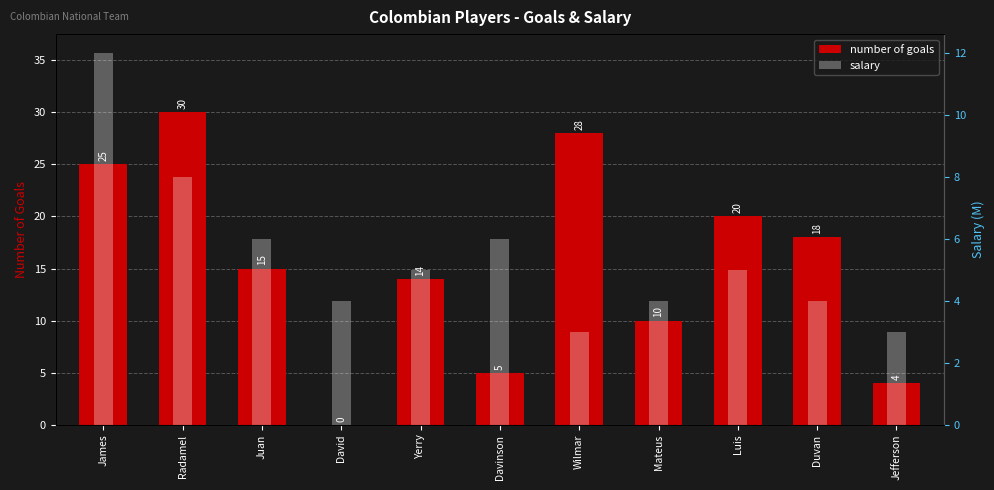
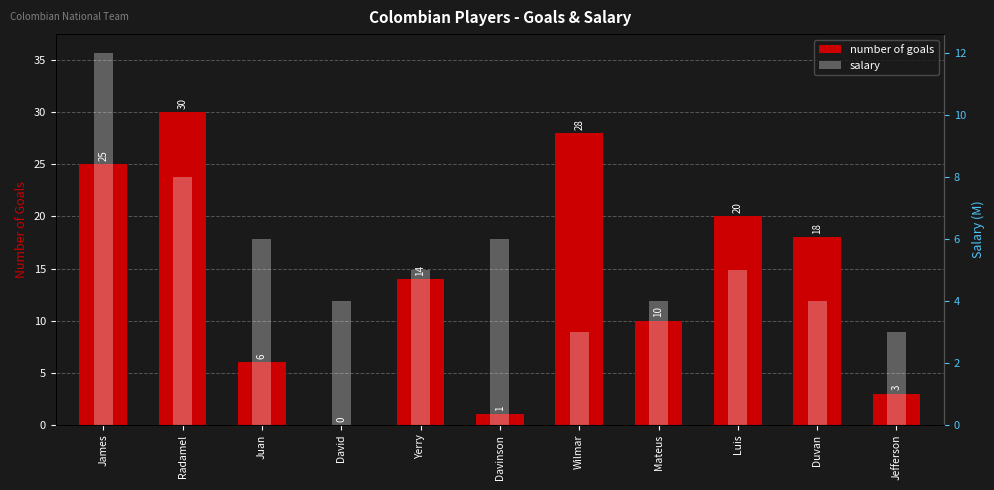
number of goals, Juan: 15 -> 6
number of goals, Davinson: 5 -> 1
number of goals, Jefferson: 4 -> 3
